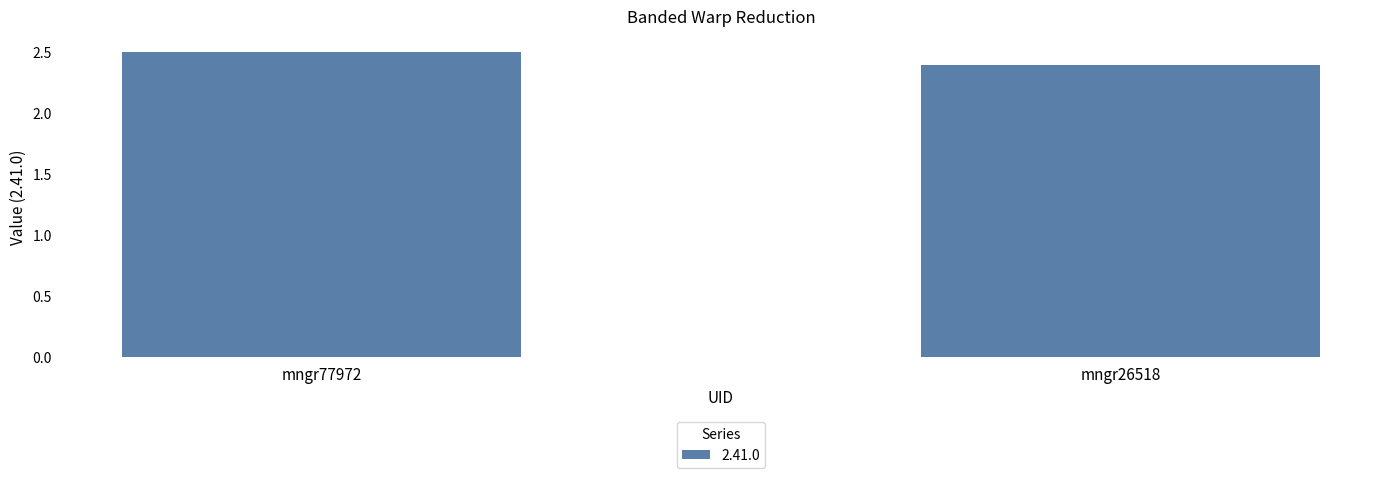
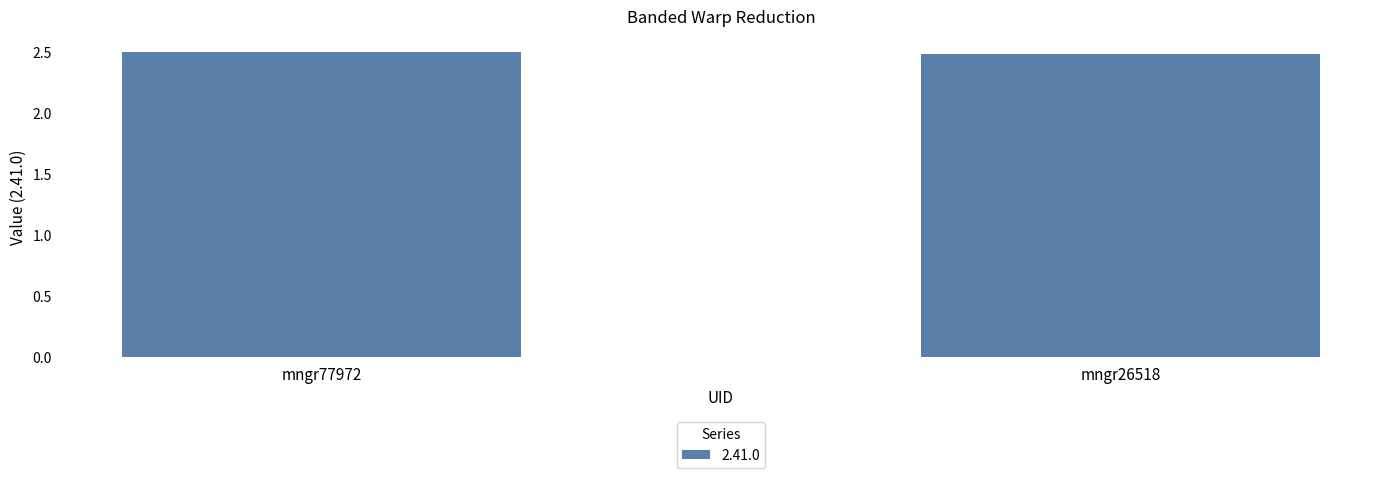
mngr26518: 2.39 -> 2.48
